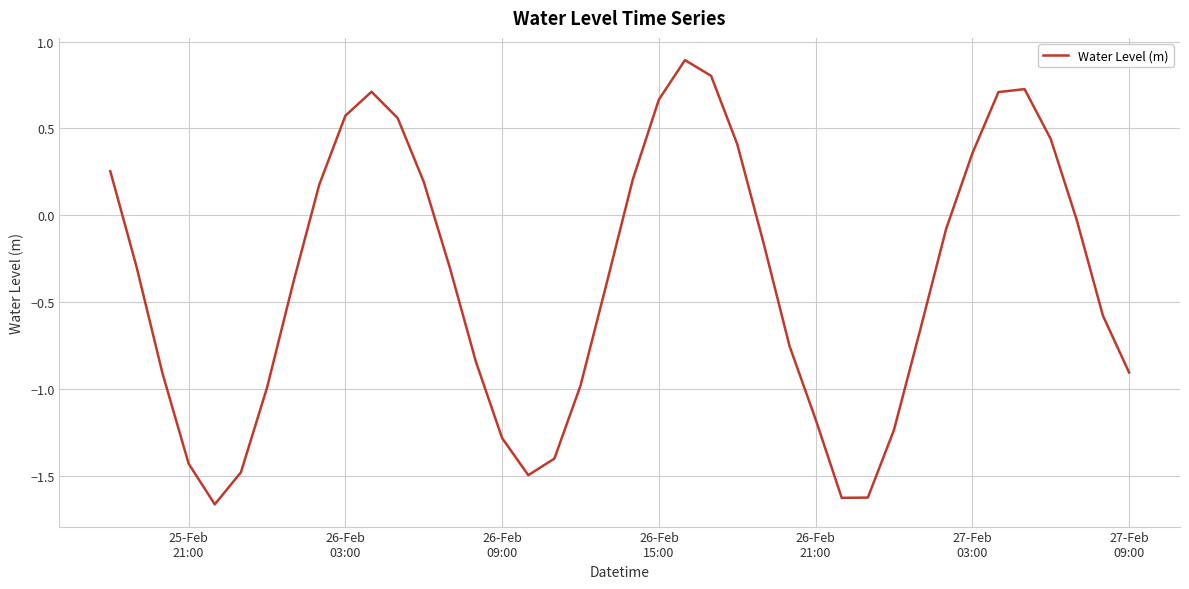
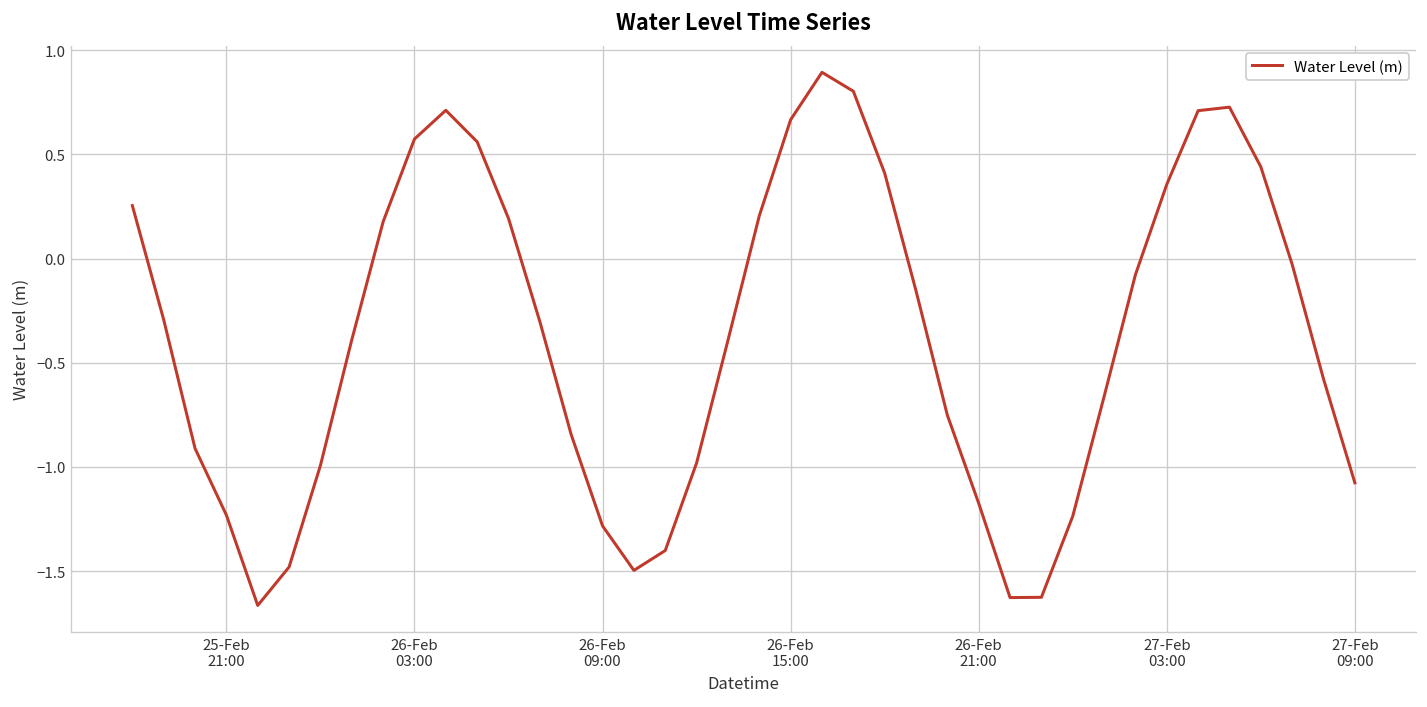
25-Feb 21:00: -1.43 -> -1.23
27-Feb 09:00: -0.90 -> -1.08
